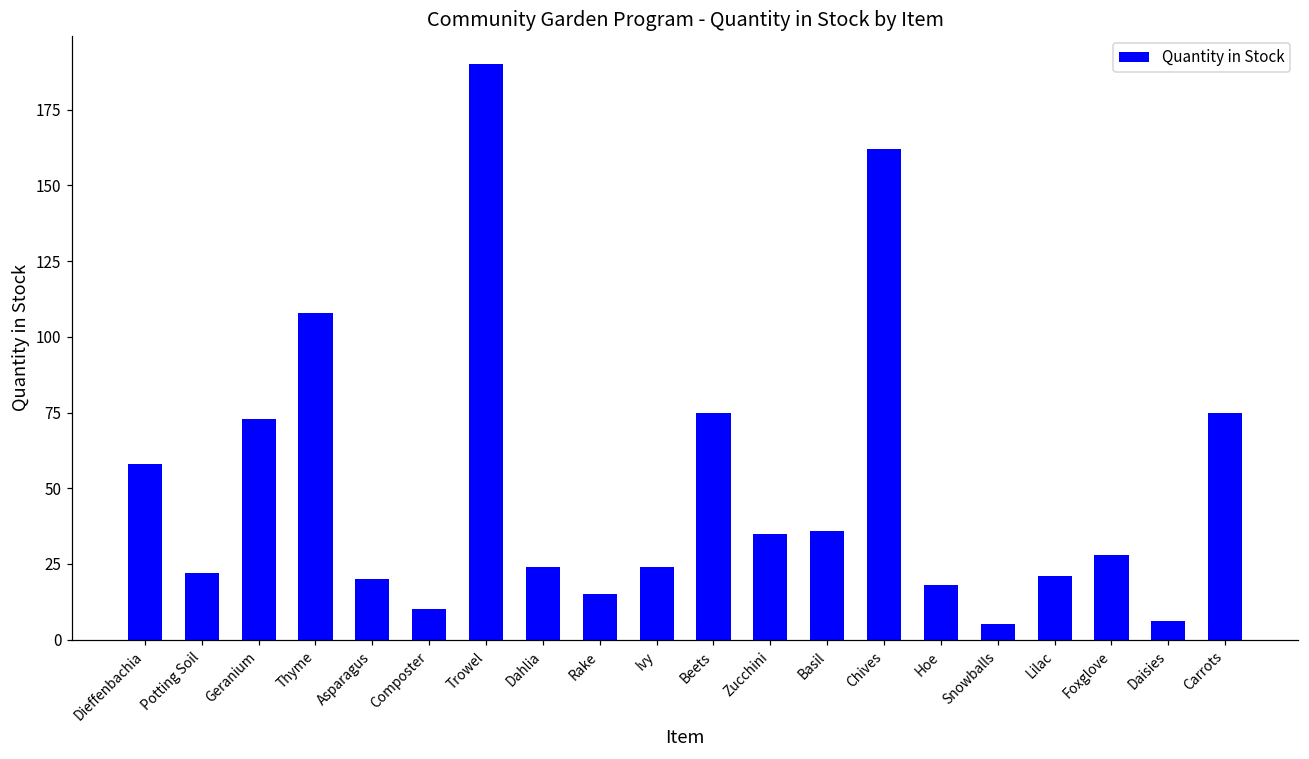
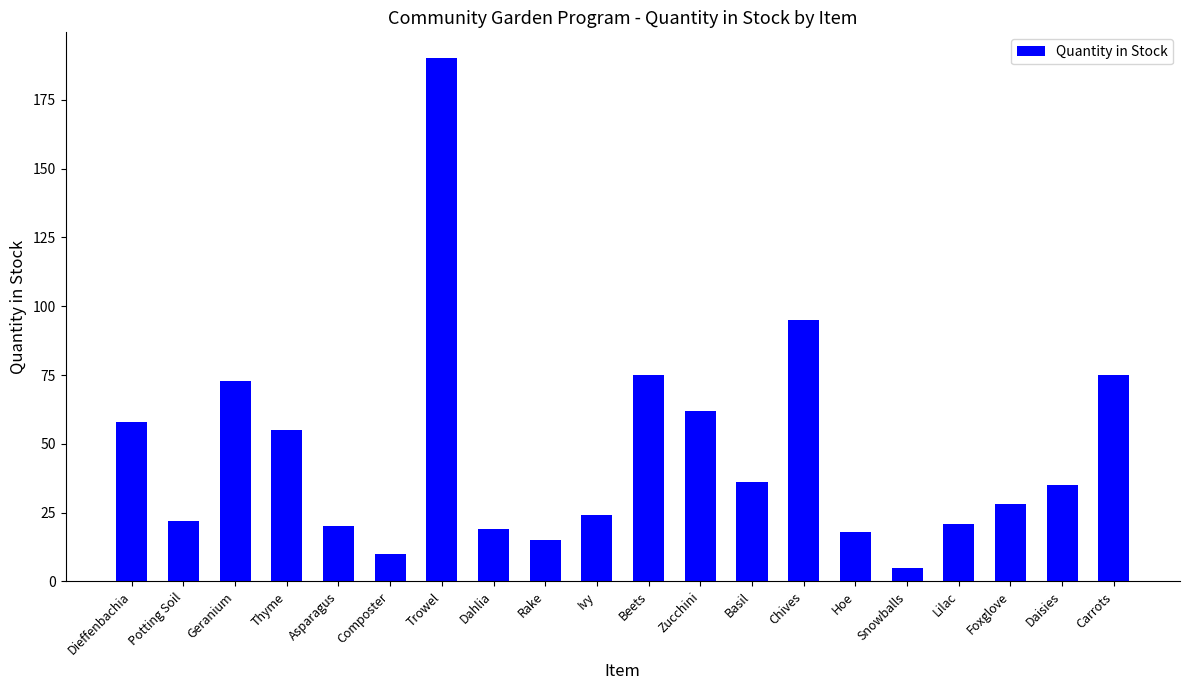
Thyme: 108 -> 55
Dahlia: 24 -> 19
Zucchini: 35 -> 62
Chives: 162 -> 95
Daisies: 6 -> 35
